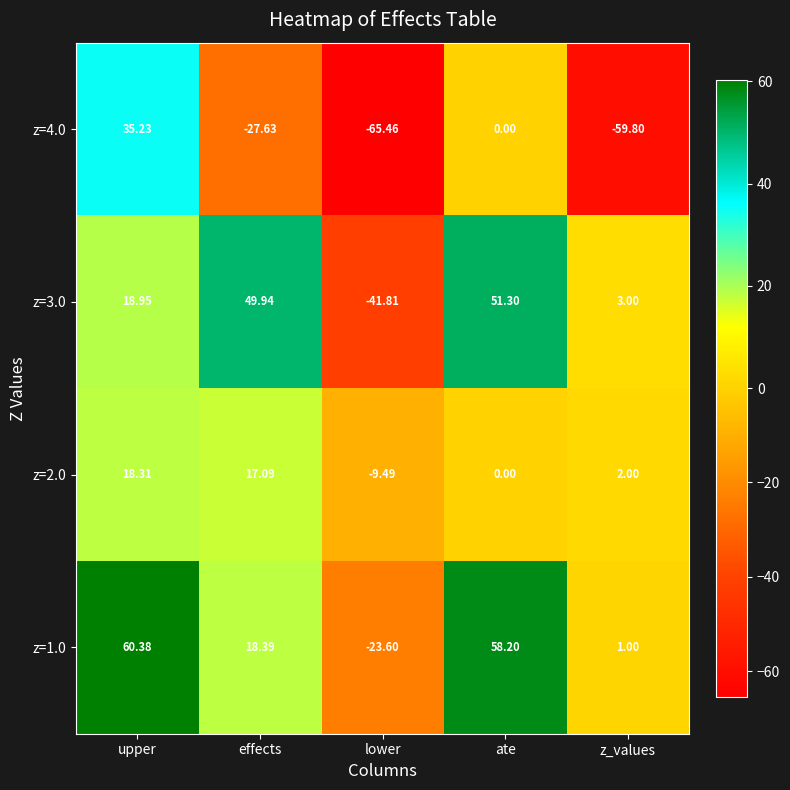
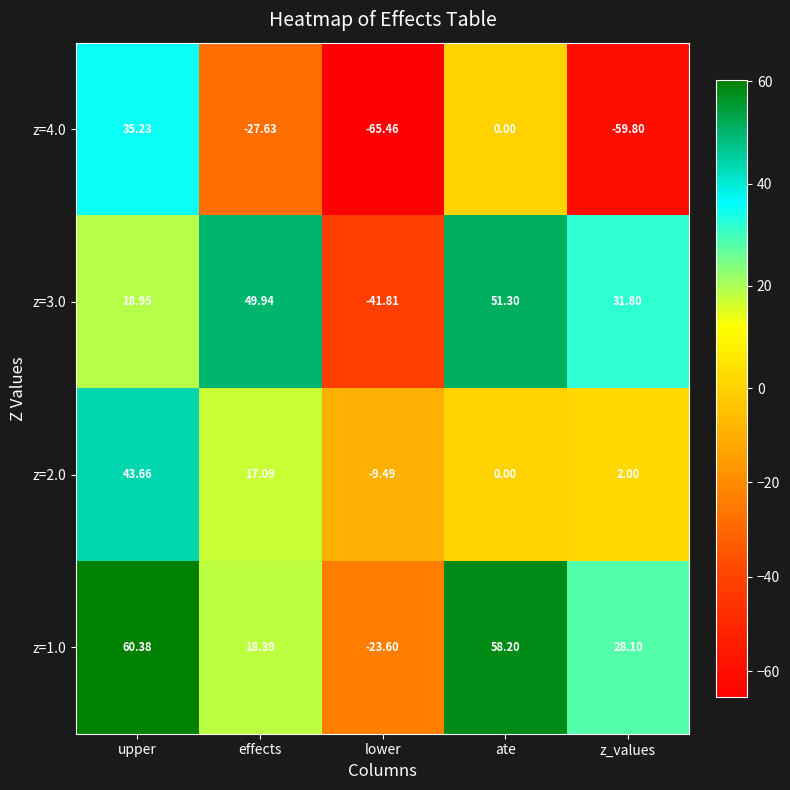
z=3.0, z_values: 3.00 -> 31.80
z=2.0, upper: 18.31 -> 43.66
z=1.0, z_values: 1.00 -> 28.10
